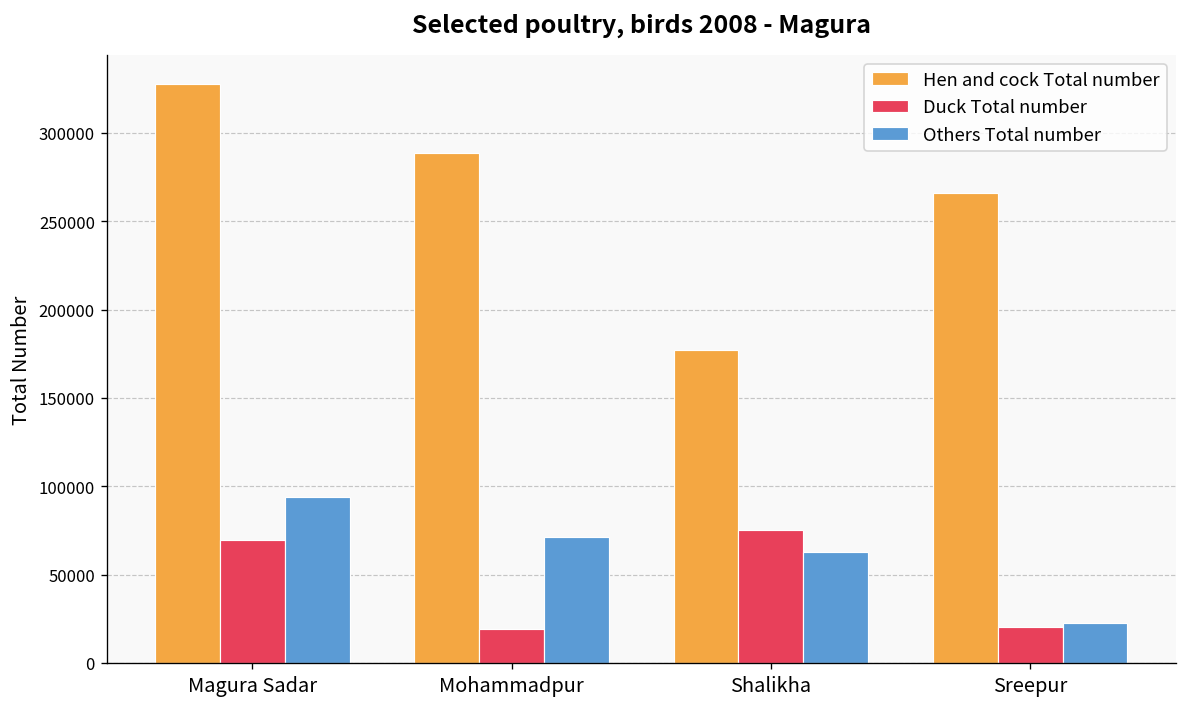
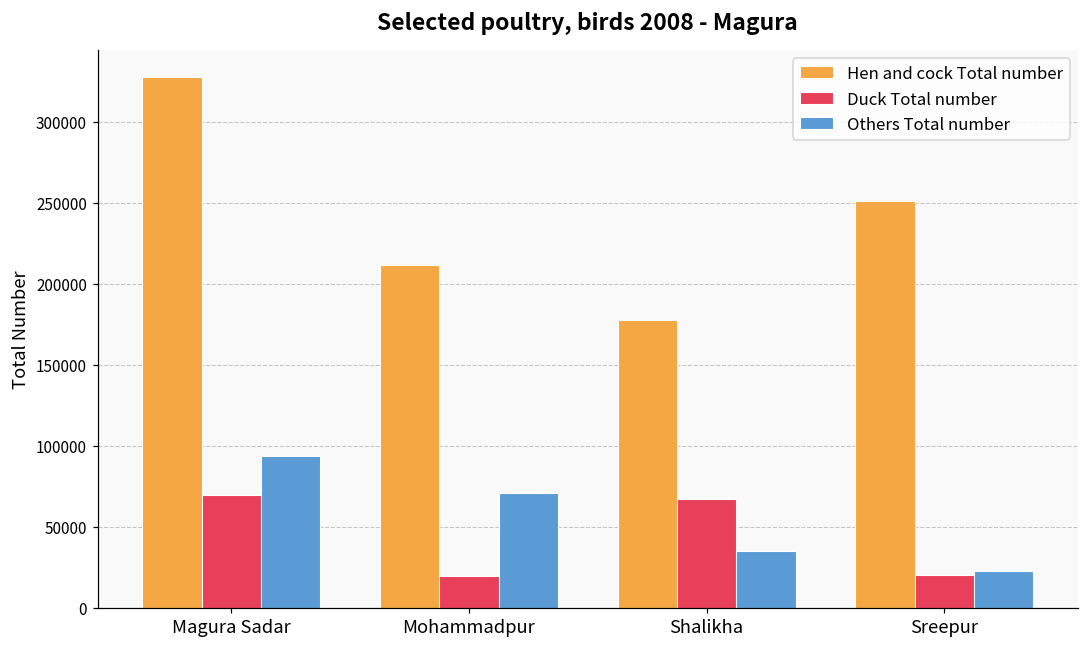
Hen and cock Total number, Mohammadpur: 288000 -> 212000
Duck Total number, Shalikha: 75000 -> 67000
Others Total number, Shalikha: 63000 -> 35000
Hen and cock Total number, Sreepur: 266000 -> 251000
